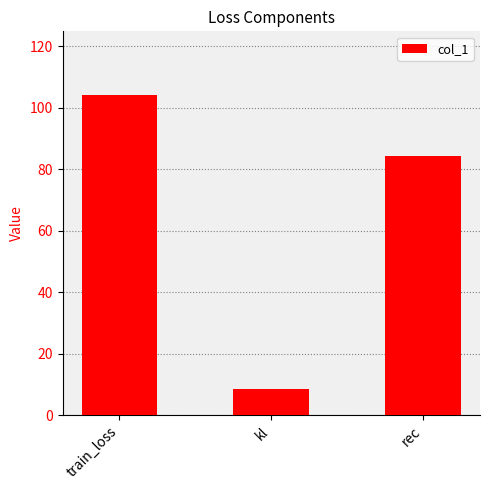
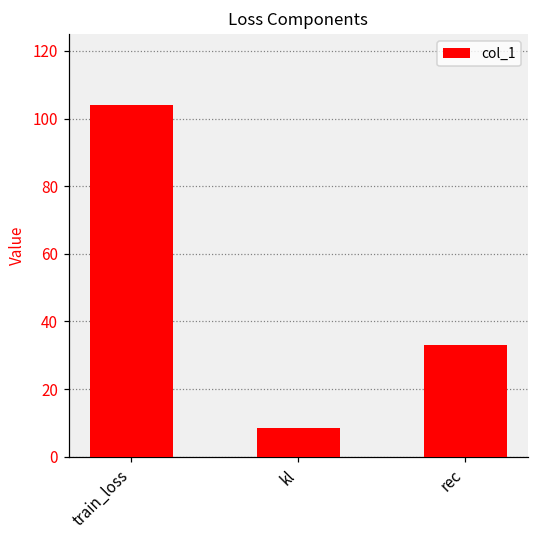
rec: 84 -> 33
